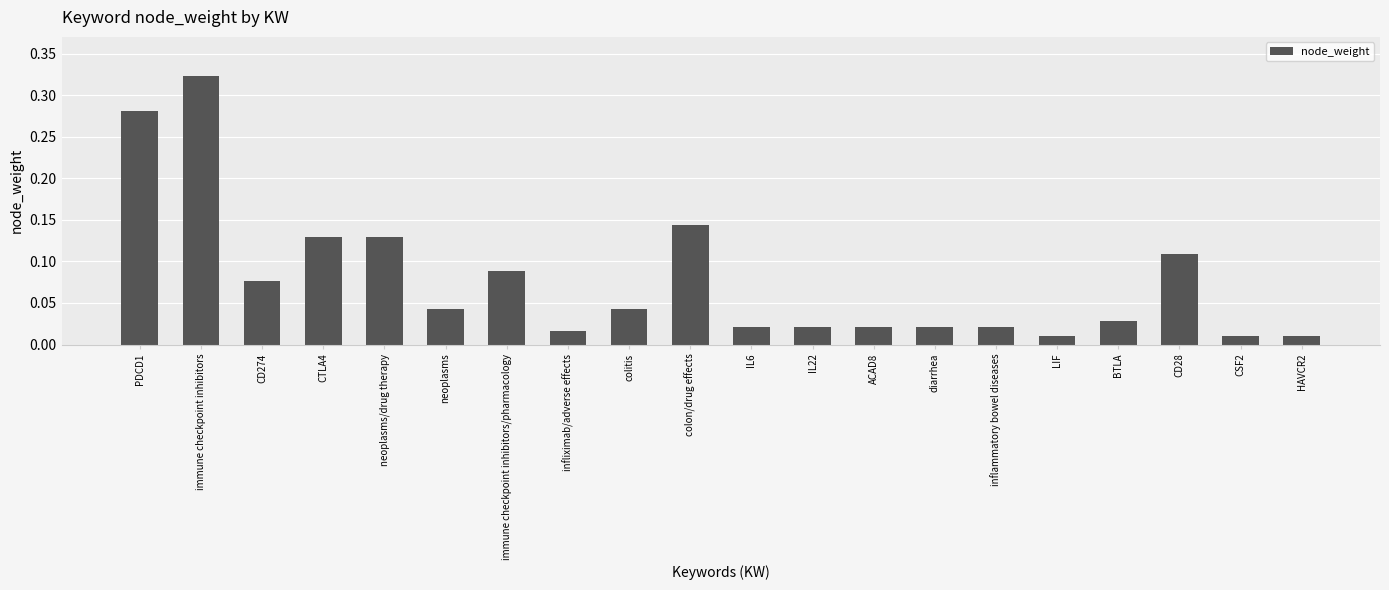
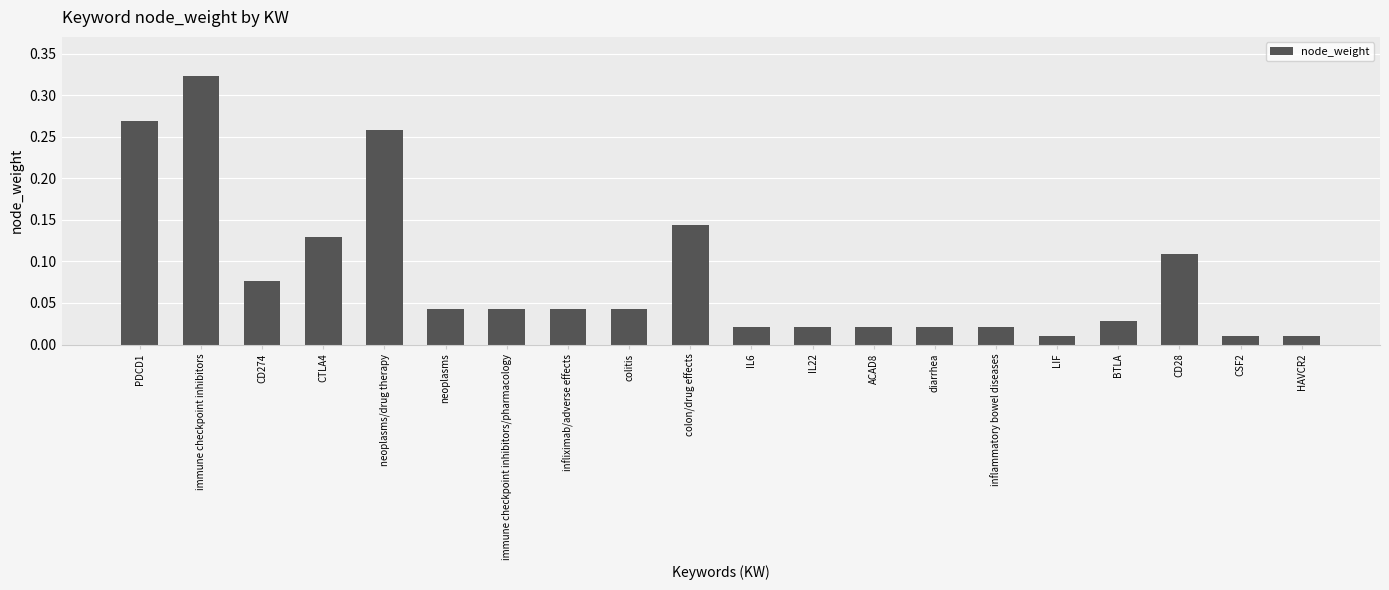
PDCD1: 0.28 -> 0.27
neoplasms/drug therapy: 0.13 -> 0.26
immune checkpoint inhibitors/pharmacology: 0.09 -> 0.04
infliximab/adverse effects: 0.02 -> 0.04
